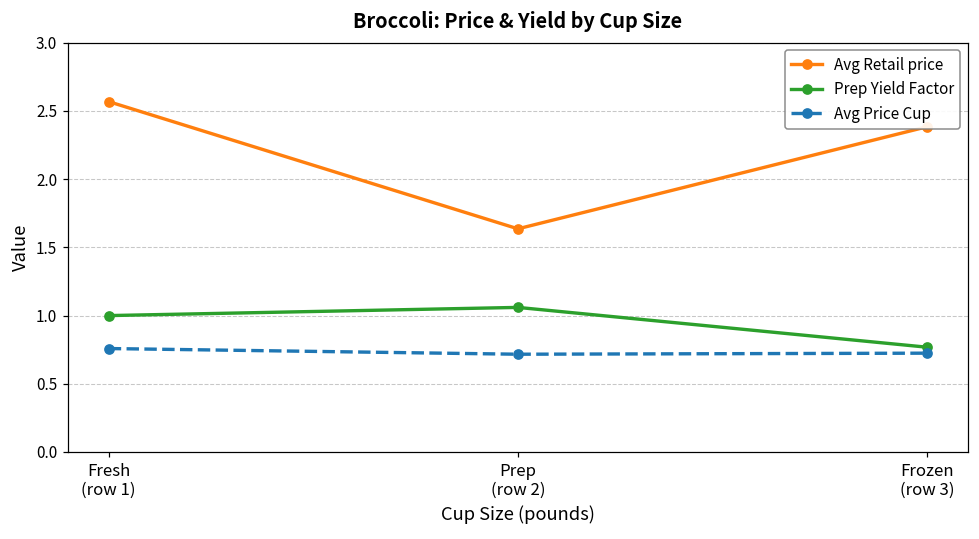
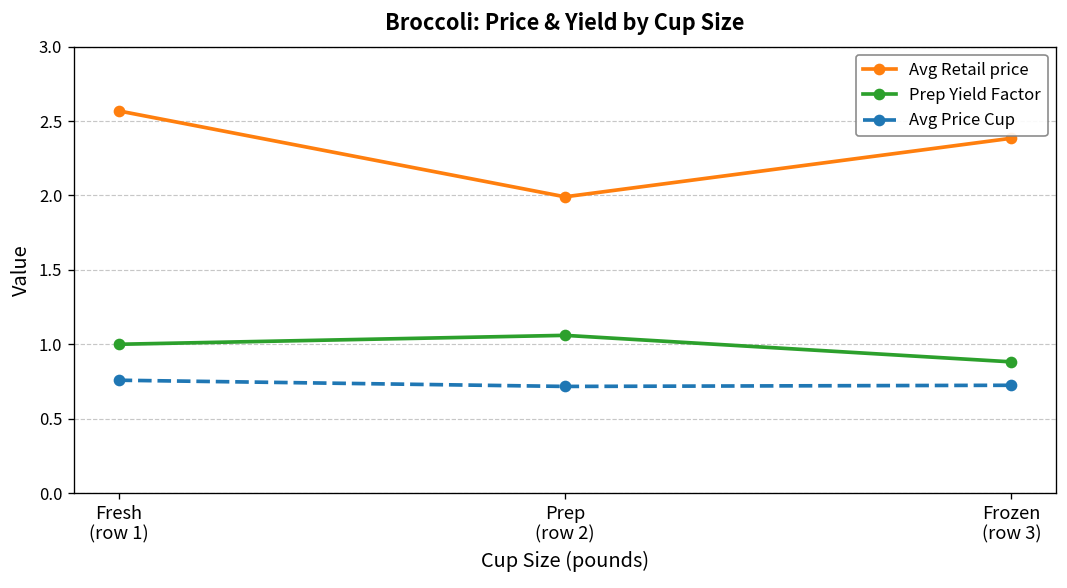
Avg Retail price, Prep (row 2): 1.64 -> 1.99
Prep Yield Factor, Frozen (row 3): 0.77 -> 0.88
